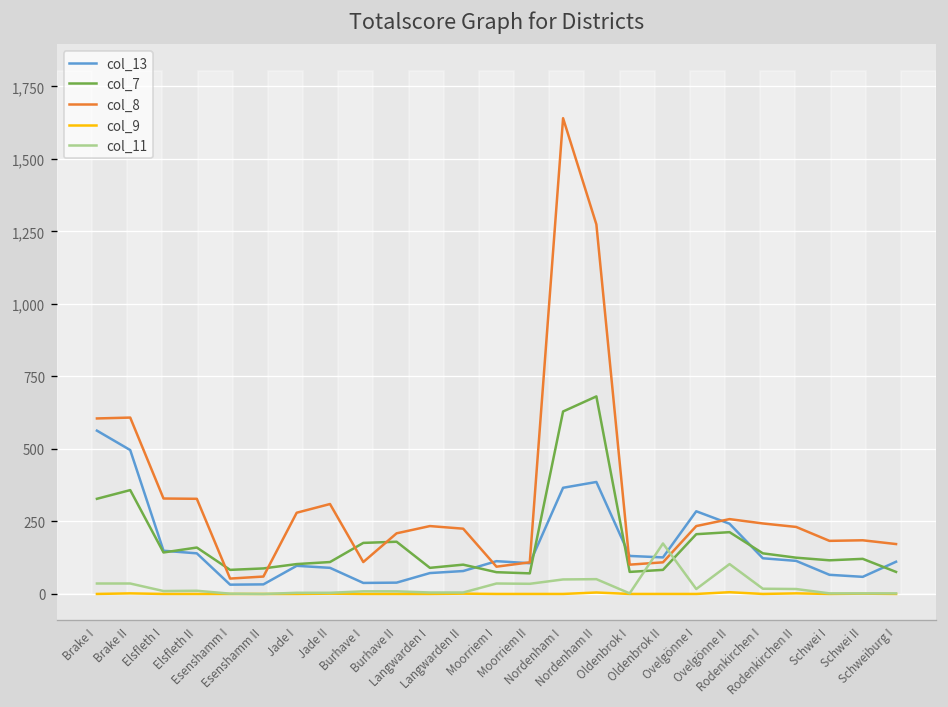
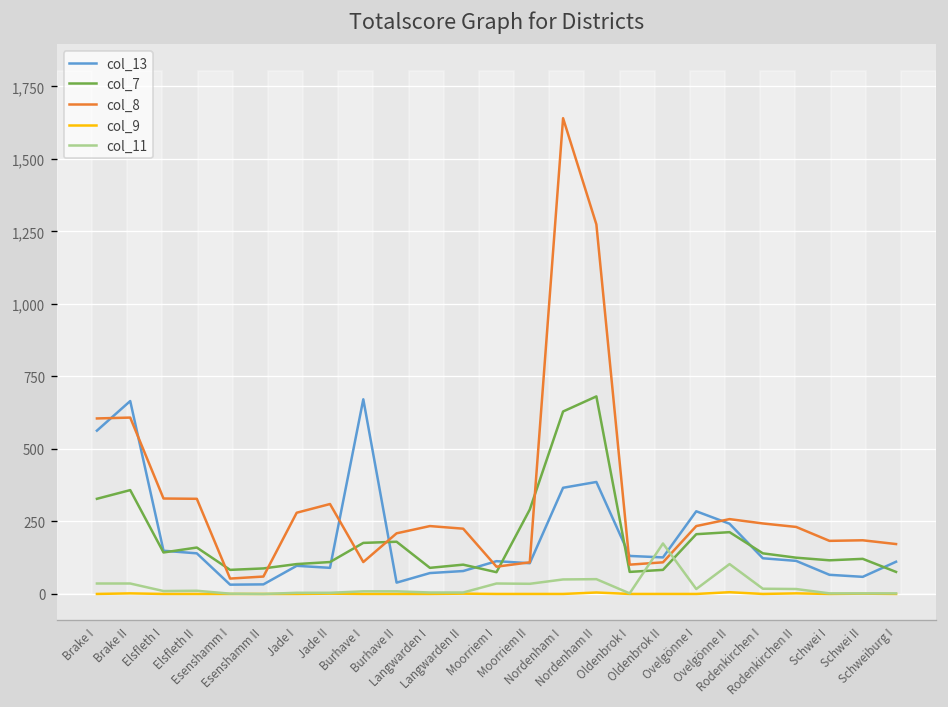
col_13, Brake II: 500 -> 670
col_13, Burhave I: 40 -> 670
col_7, Moorriem II: 70 -> 290
